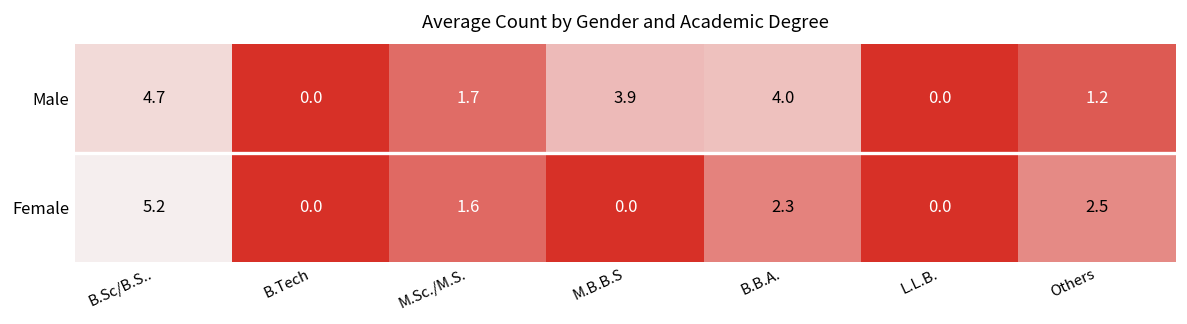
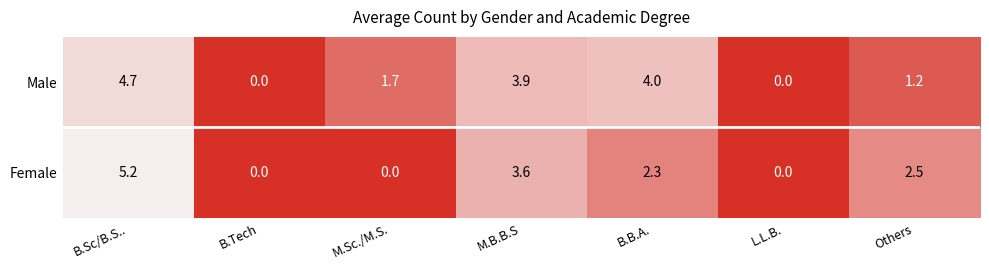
Female, M.Sc./M.S.: 1.6 -> 0.0
Female, M.B.B.S: 0.0 -> 3.6
